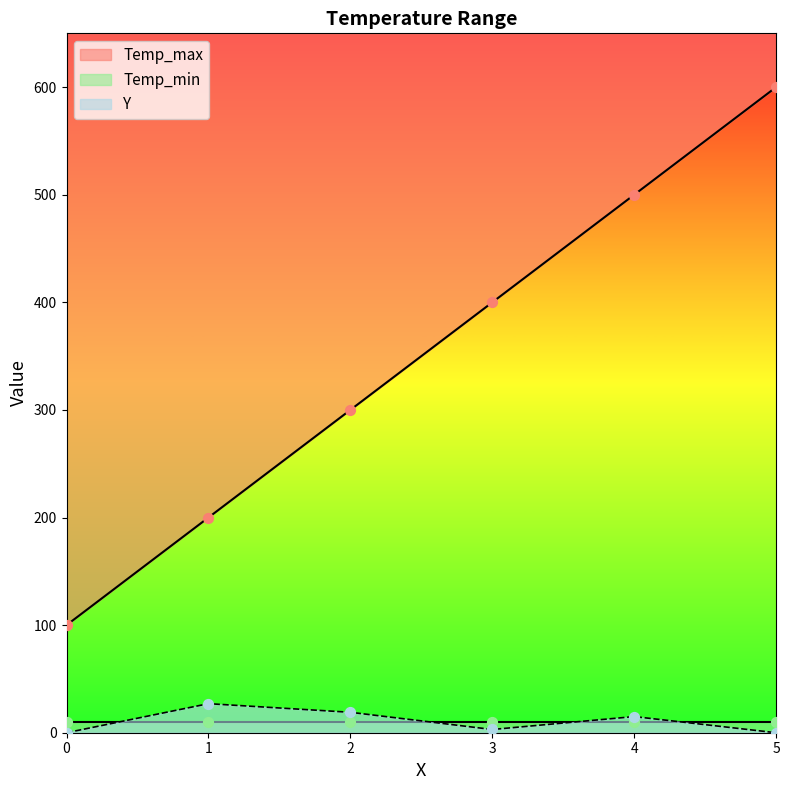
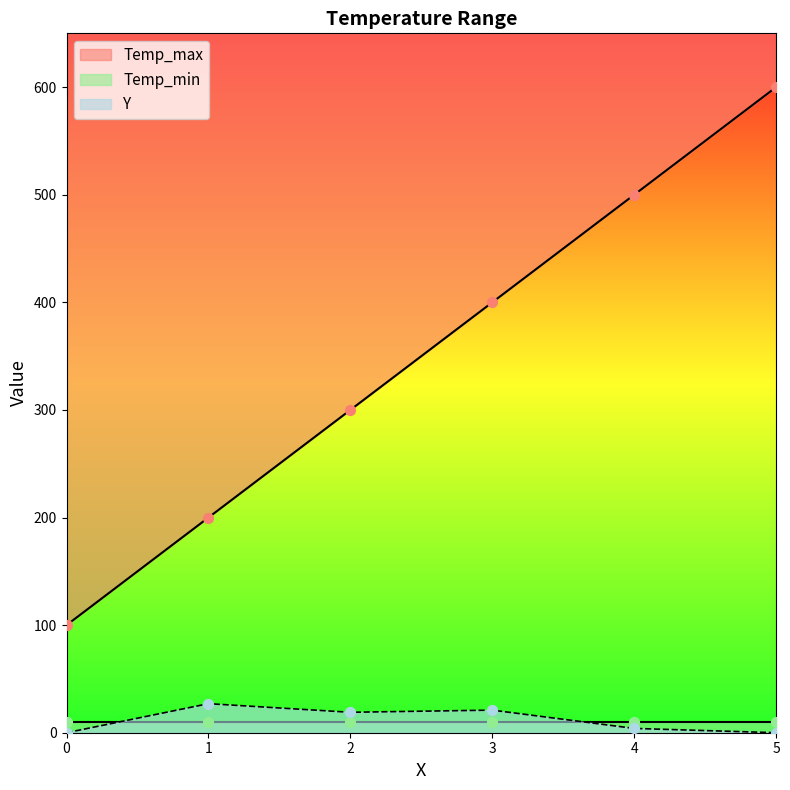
Y, 3: 3 -> 21
Y, 4: 15 -> 4
